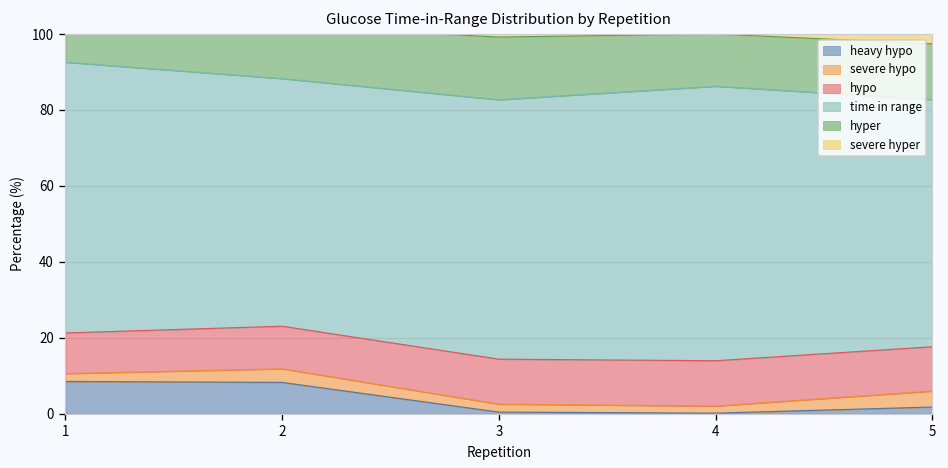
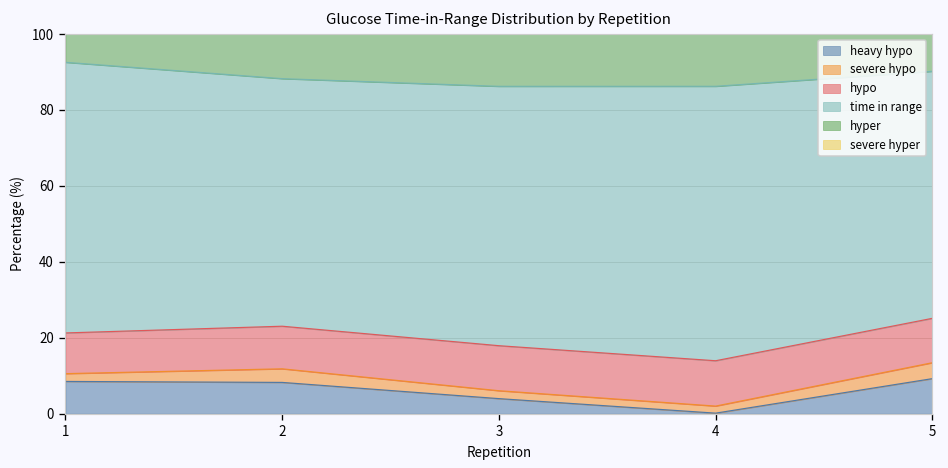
heavy hypo, 3: 0 -> 4
heavy hypo, 5: 2 -> 9
